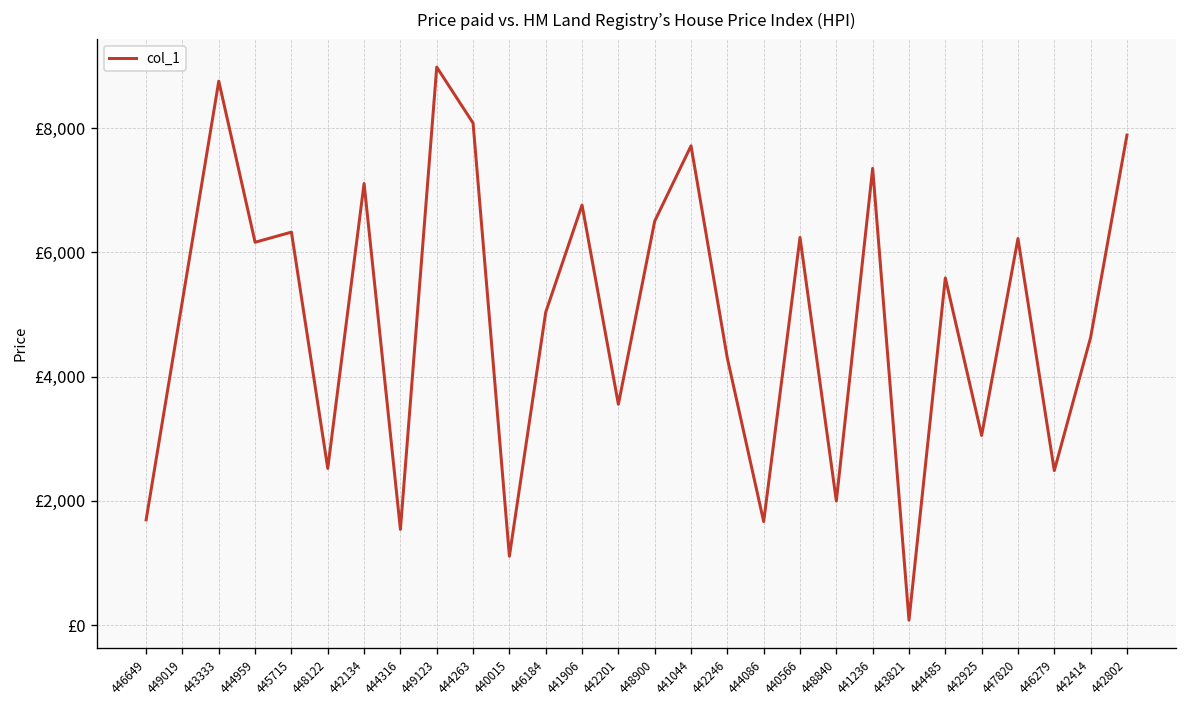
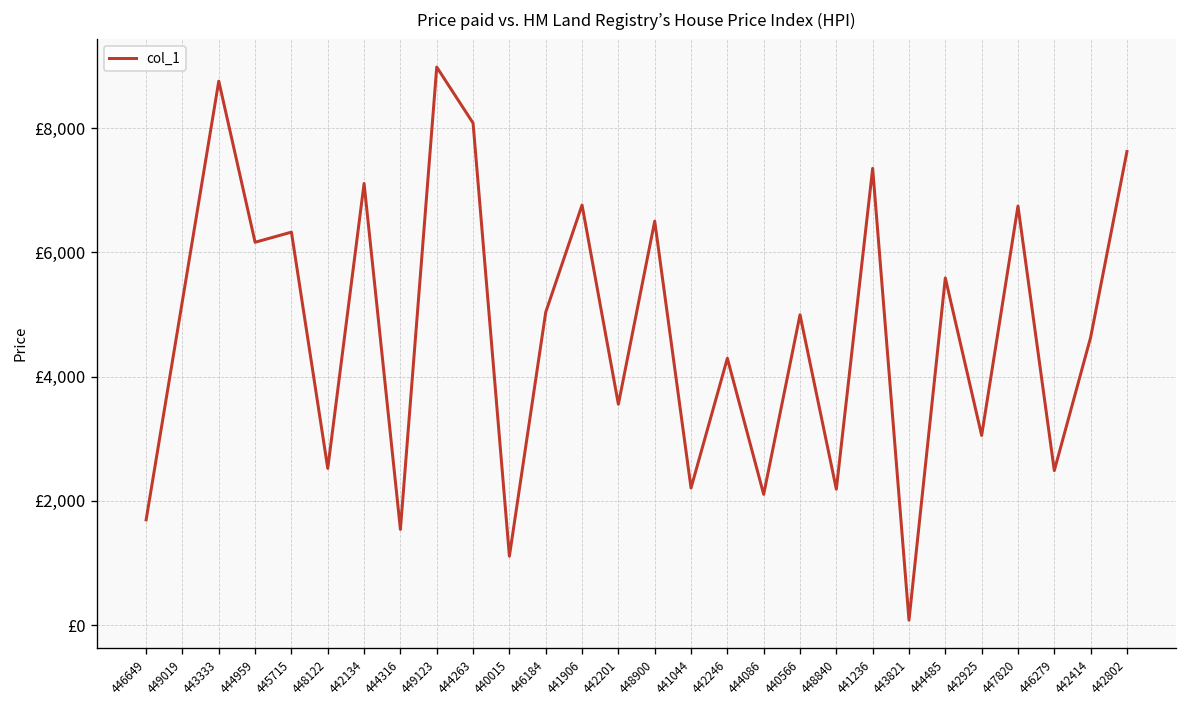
441044: £7,700 -> £2,200
444086: £1,700 -> £2,100
440566: £6,200 -> £5,000
448840: £2,000 -> £2,200
447820: £6,200 -> £6,700
442802: £7,900 -> £7,600
